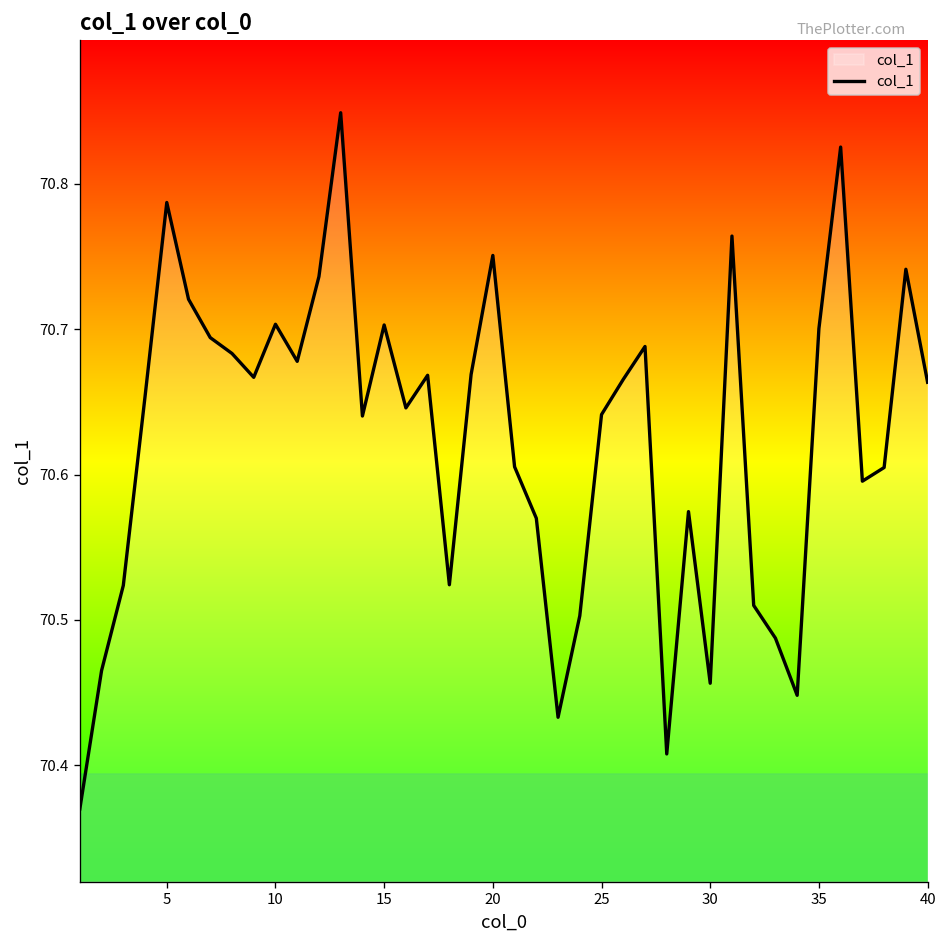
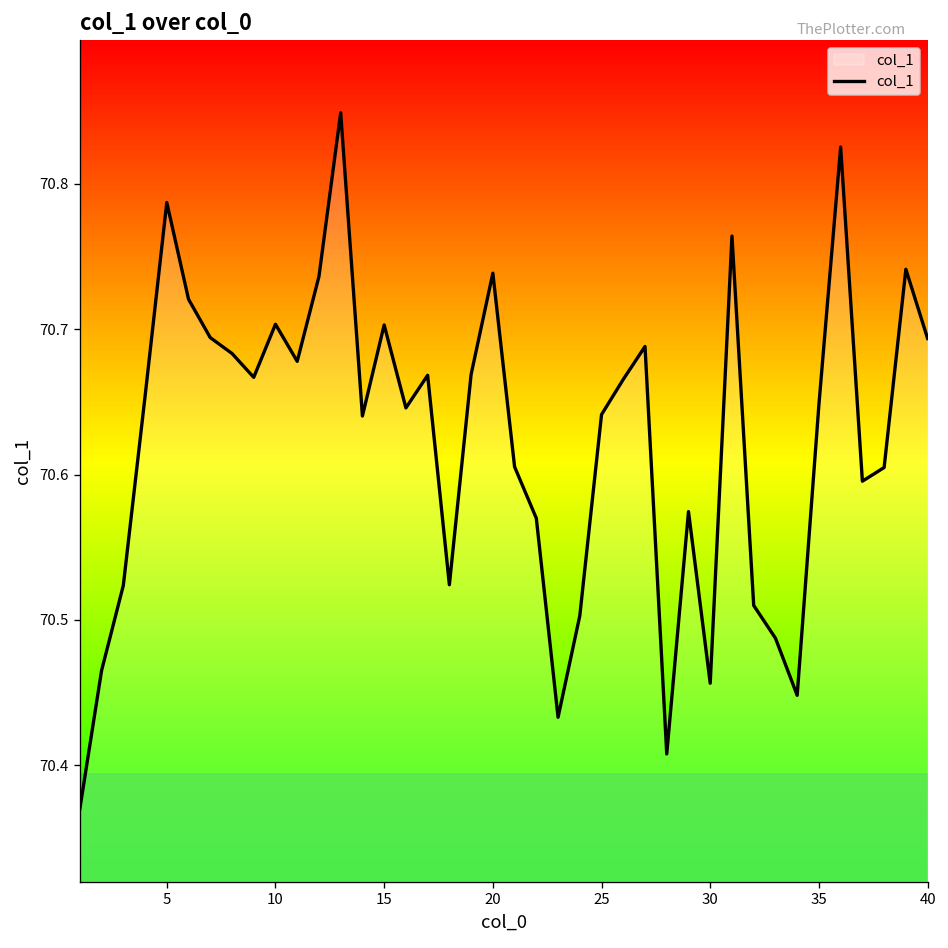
20: 70.751 -> 70.738
35: 70.700 -> 70.648
40: 70.663 -> 70.694
